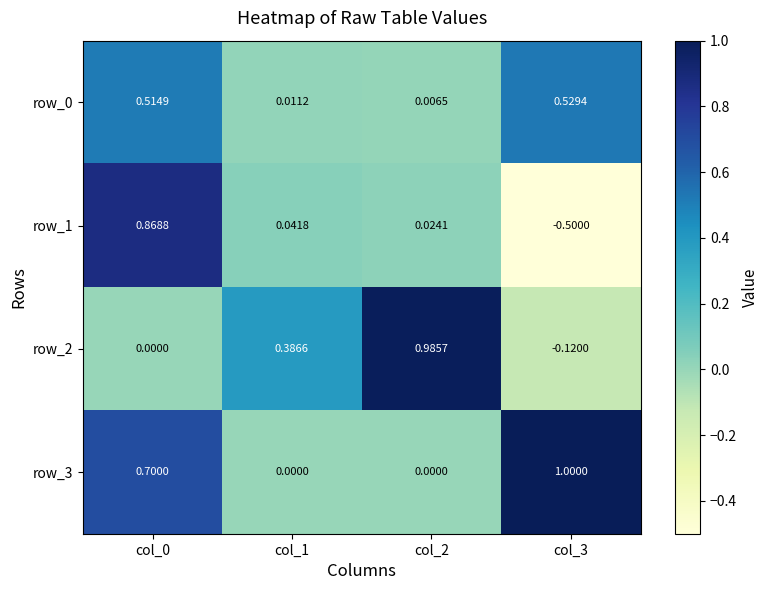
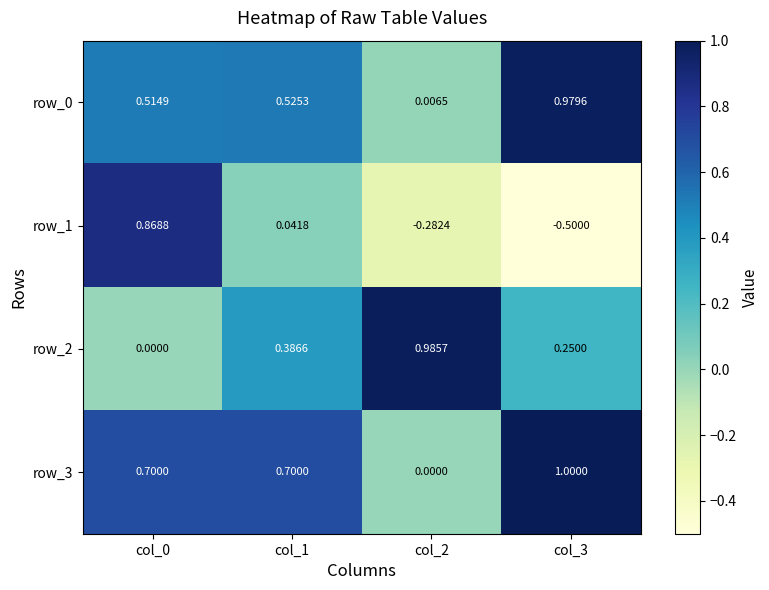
row_0, col_1: 0.0112 -> 0.5253
row_0, col_3: 0.5294 -> 0.9796
row_1, col_2: 0.0241 -> -0.2824
row_2, col_3: -0.1200 -> 0.2500
row_3, col_1: 0.0000 -> 0.7000
